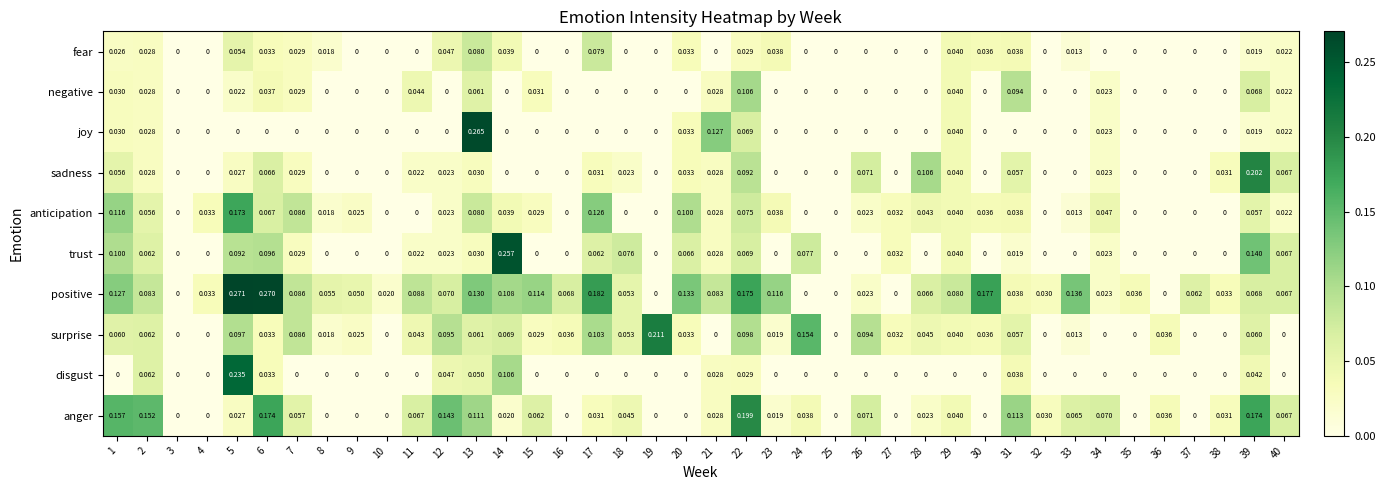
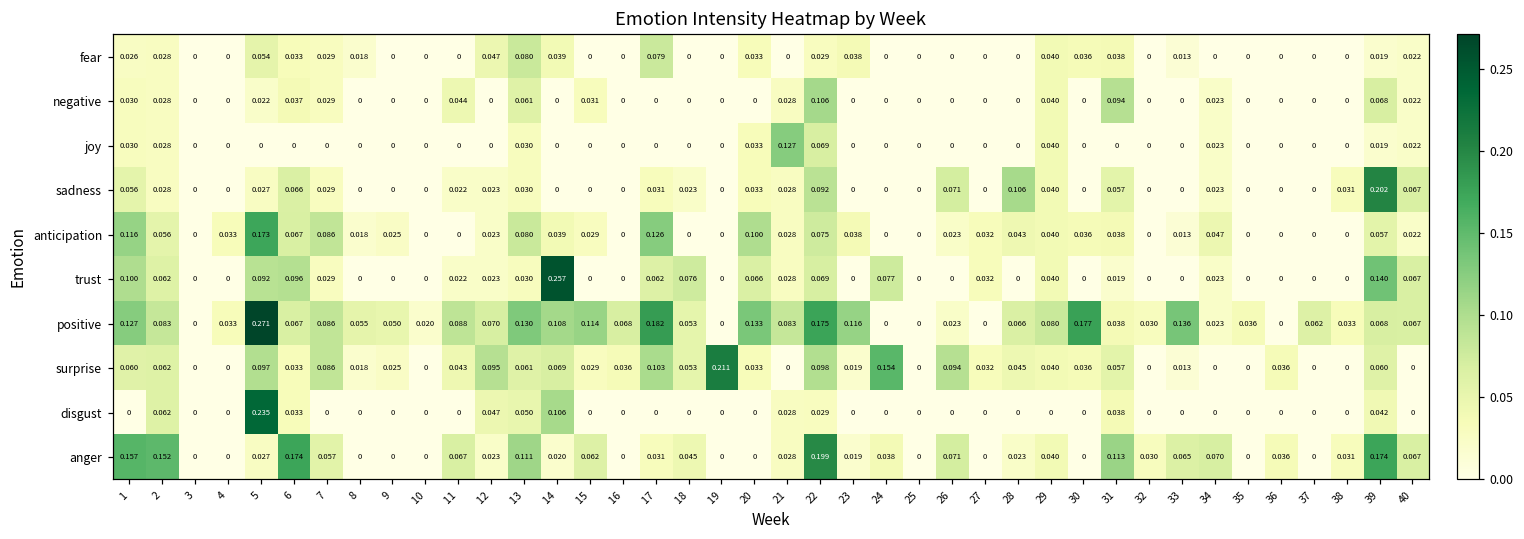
joy, 13: 0.265 -> 0.030
positive, 6: 0.270 -> 0.067
anger, 12: 0.143 -> 0.023
